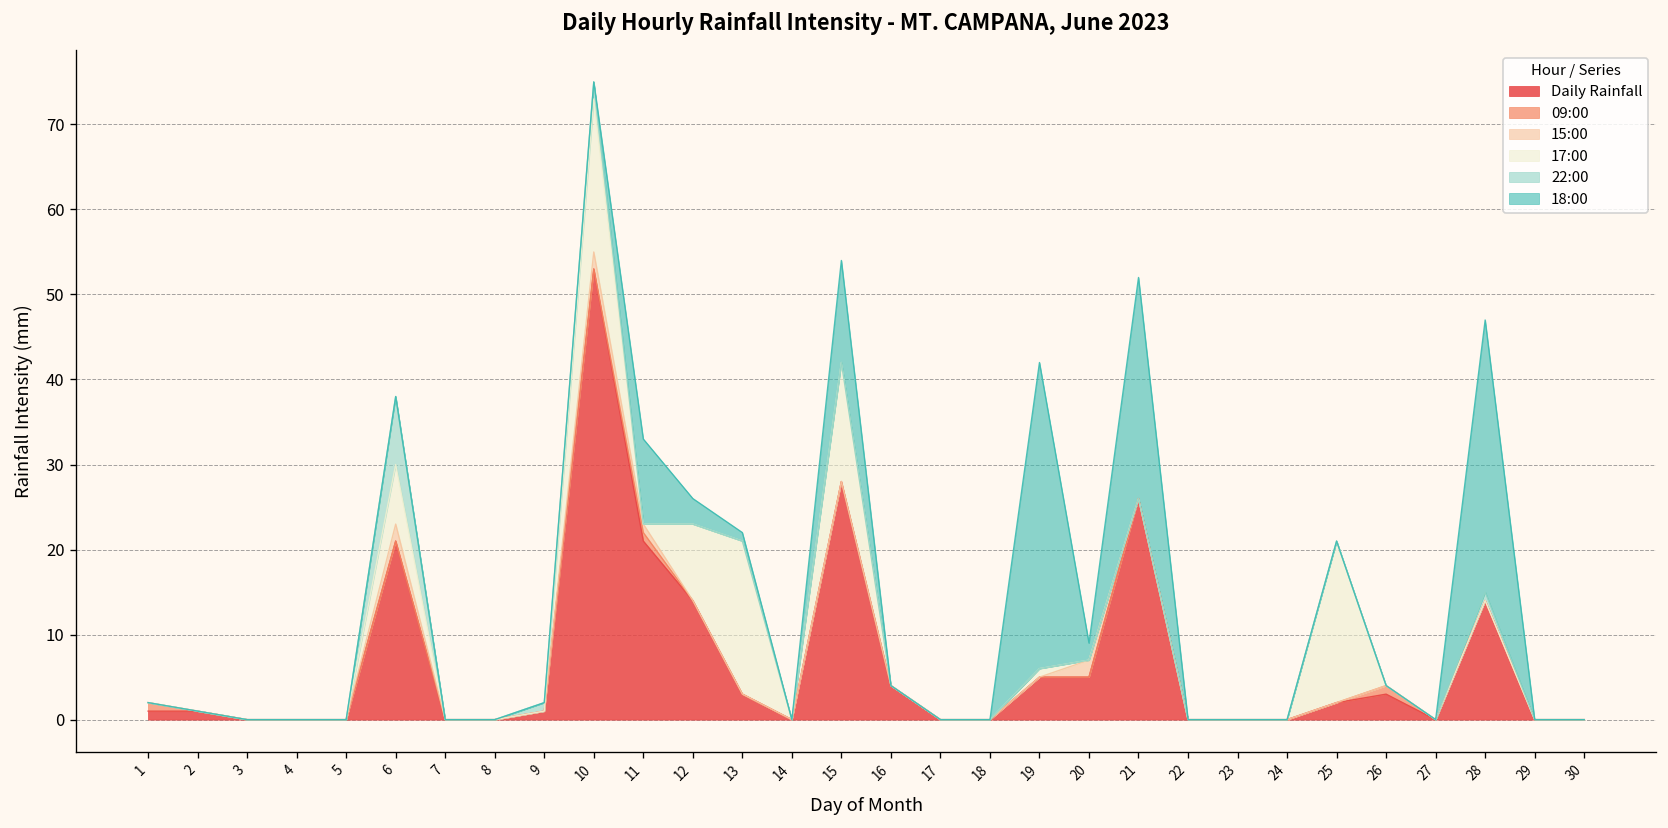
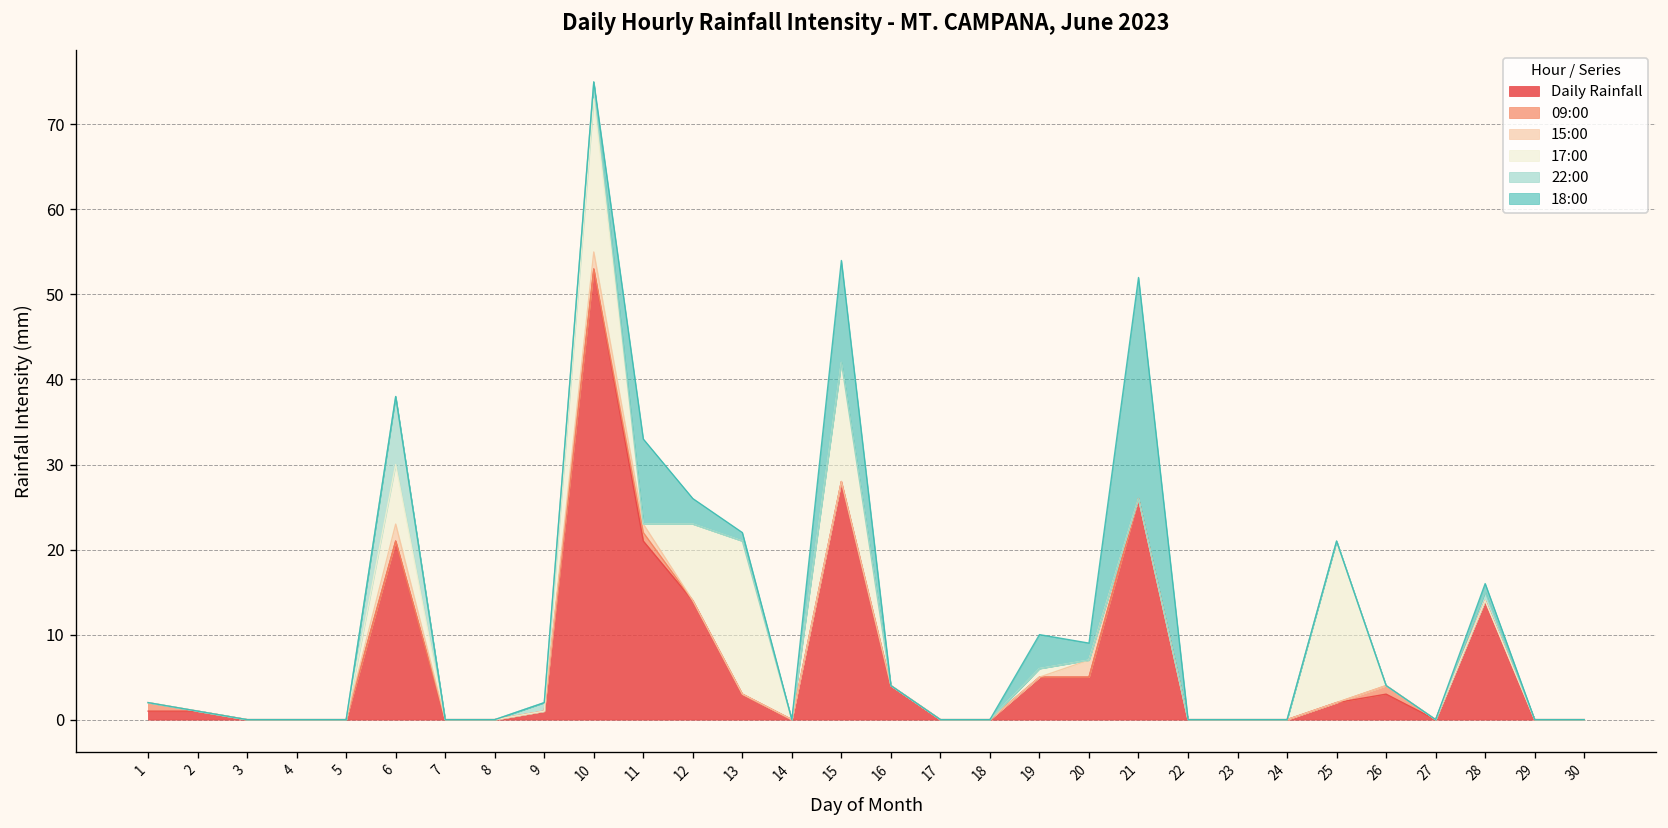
18:00, 19: 36 -> 4
18:00, 28: 32 -> 1
